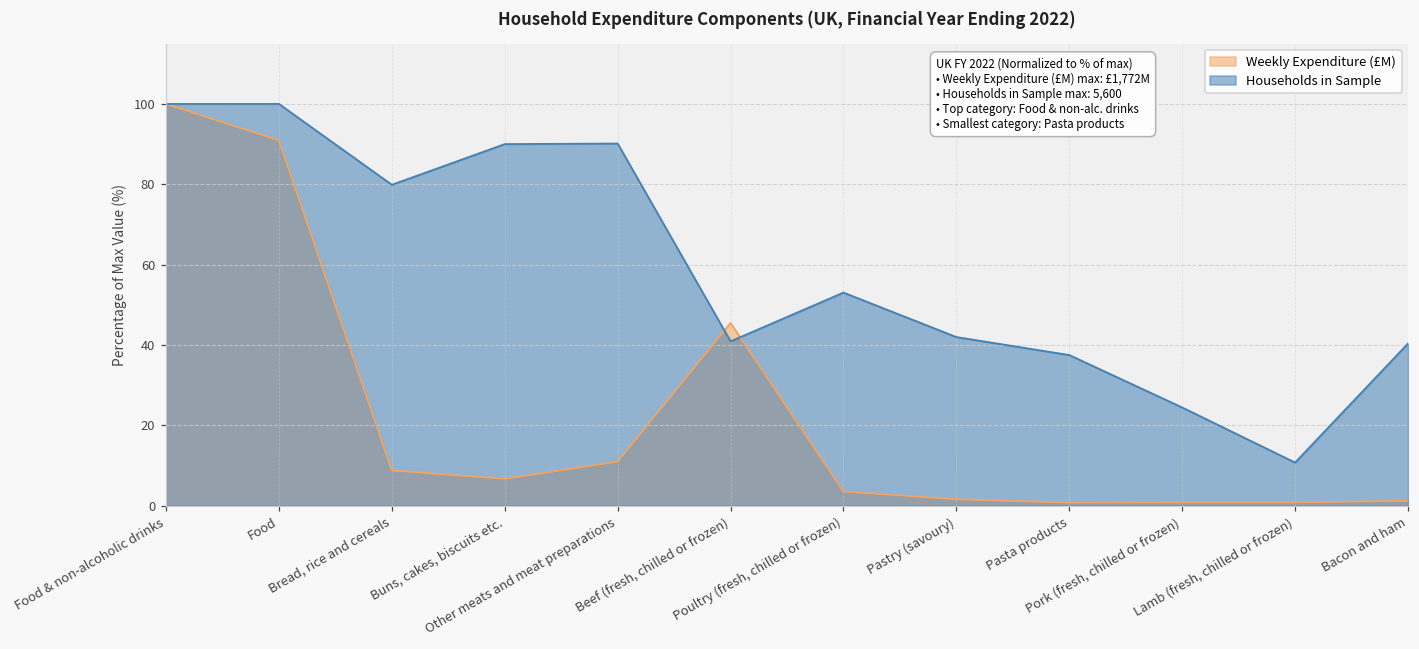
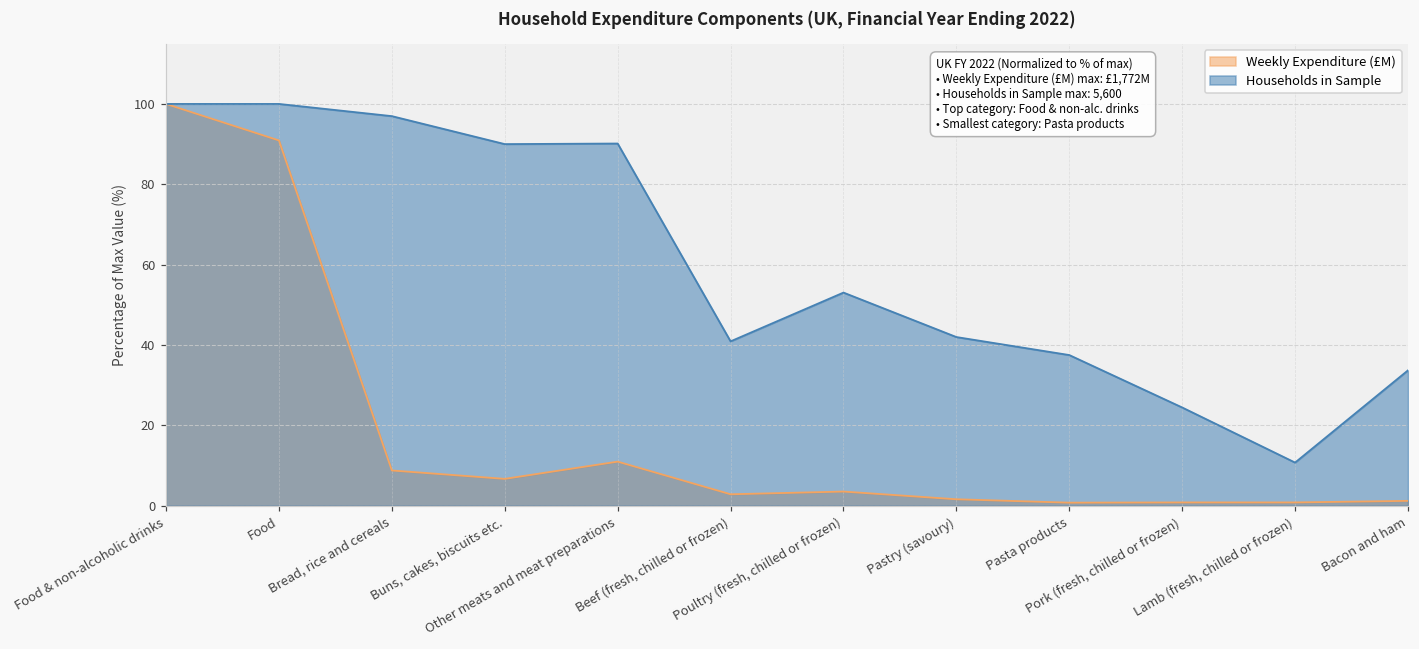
Households in Sample, Bread, rice and cereals: 80 -> 97
Weekly Expenditure (£M), Beef (fresh, chilled or frozen): 45 -> 3
Households in Sample, Bacon and ham: 40 -> 34
